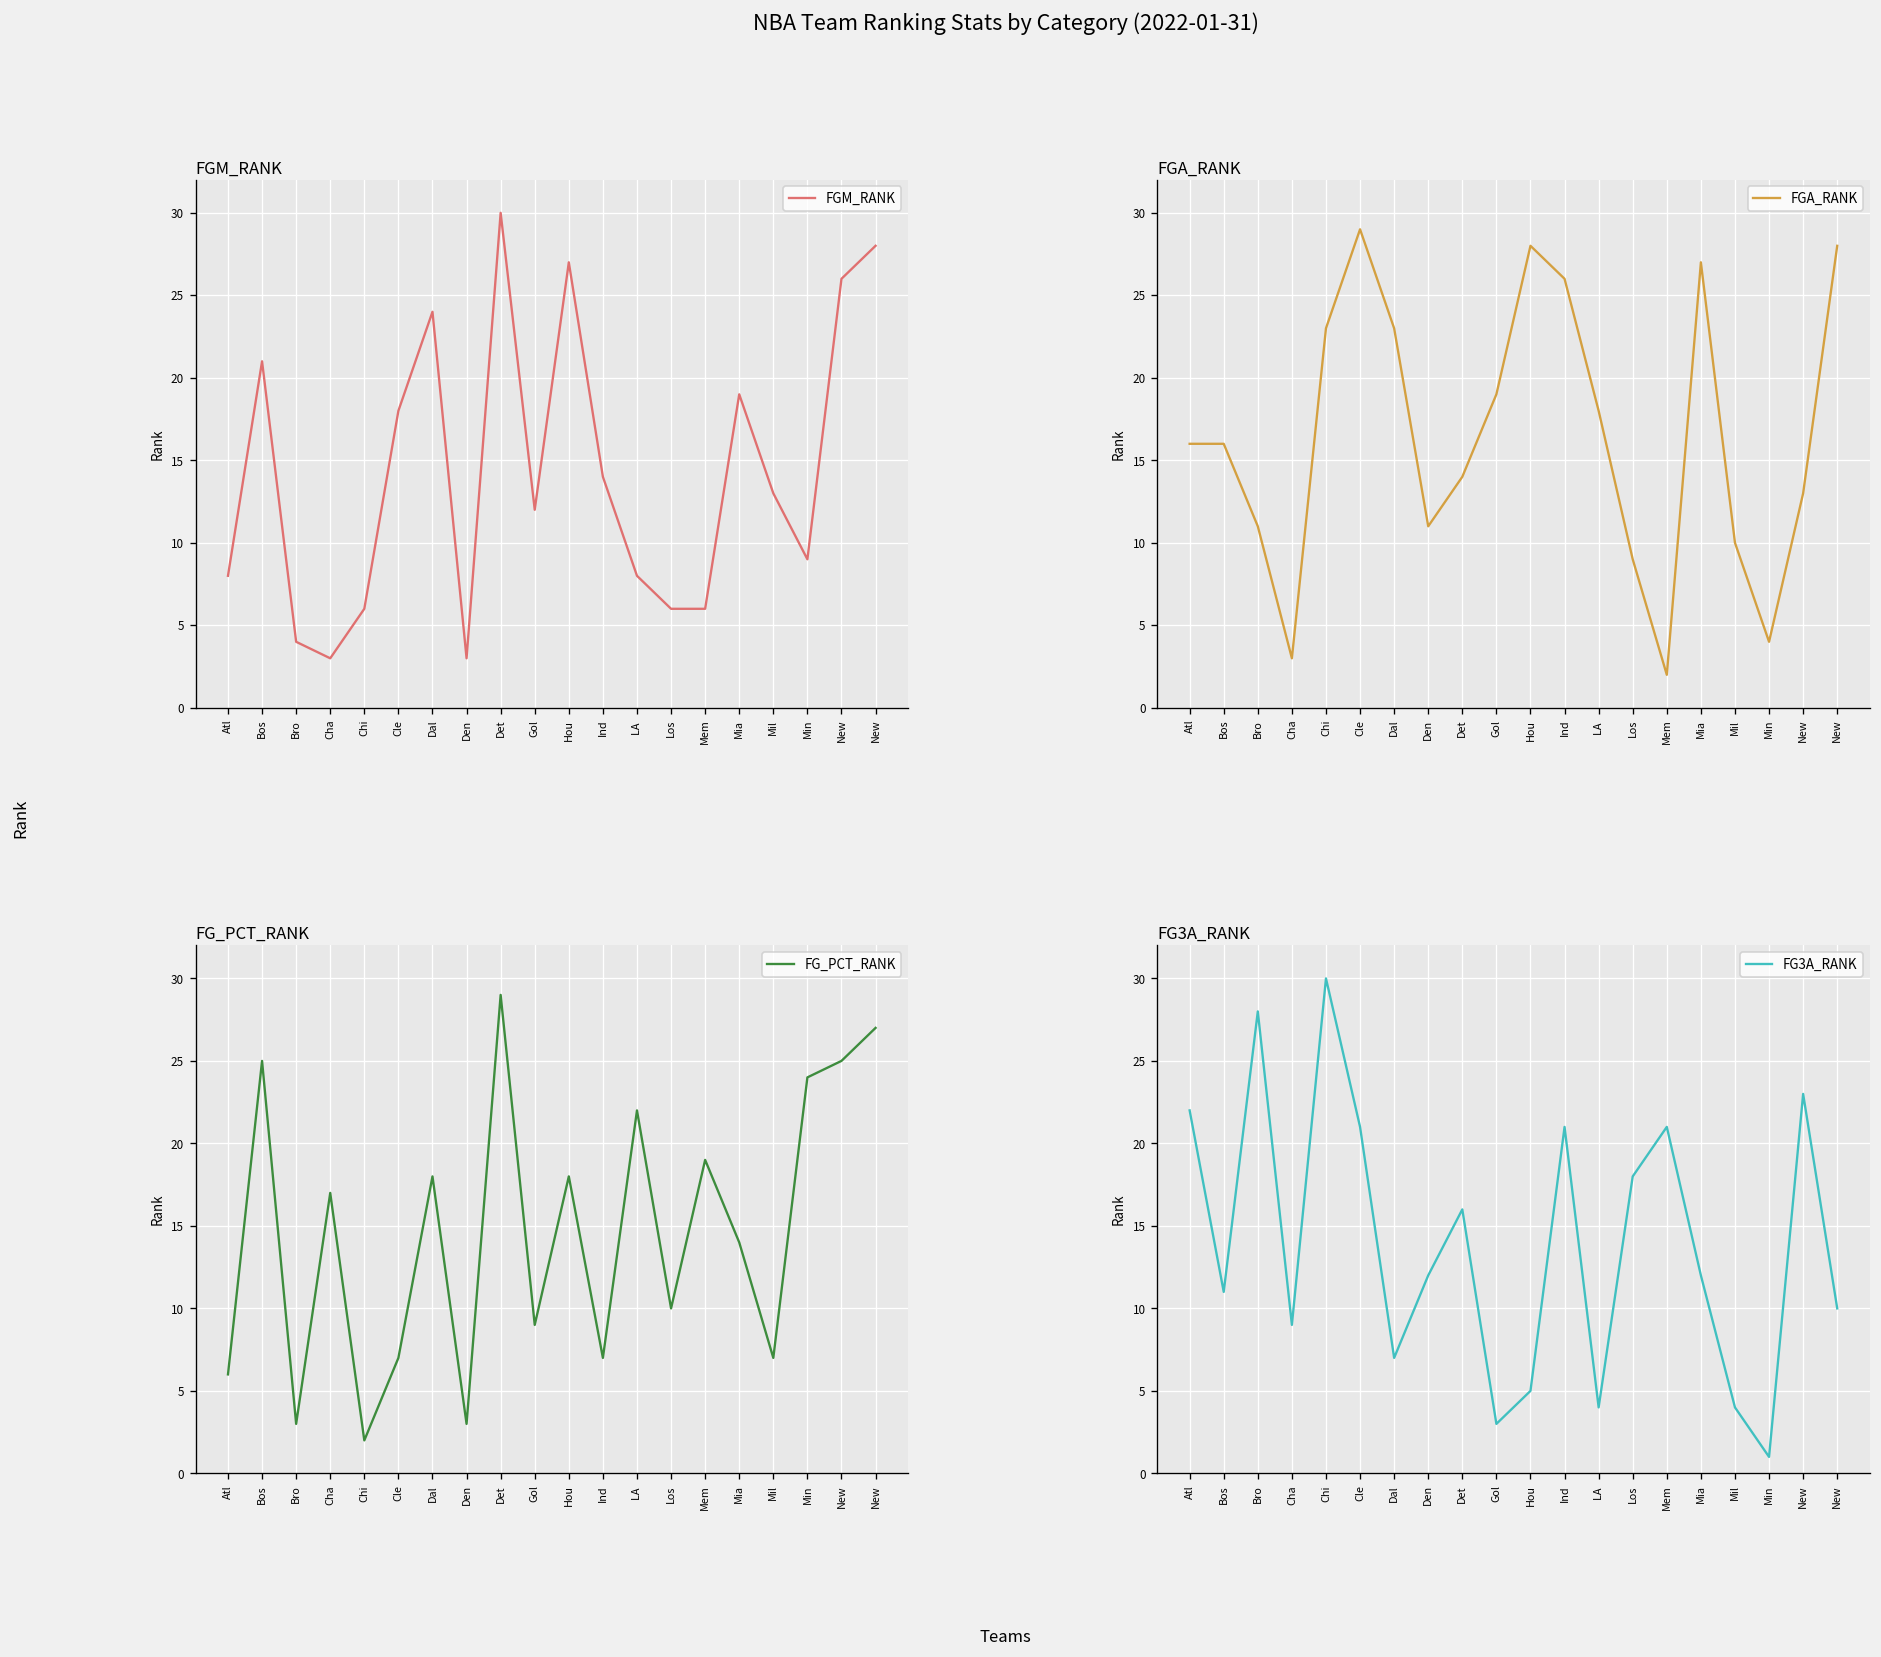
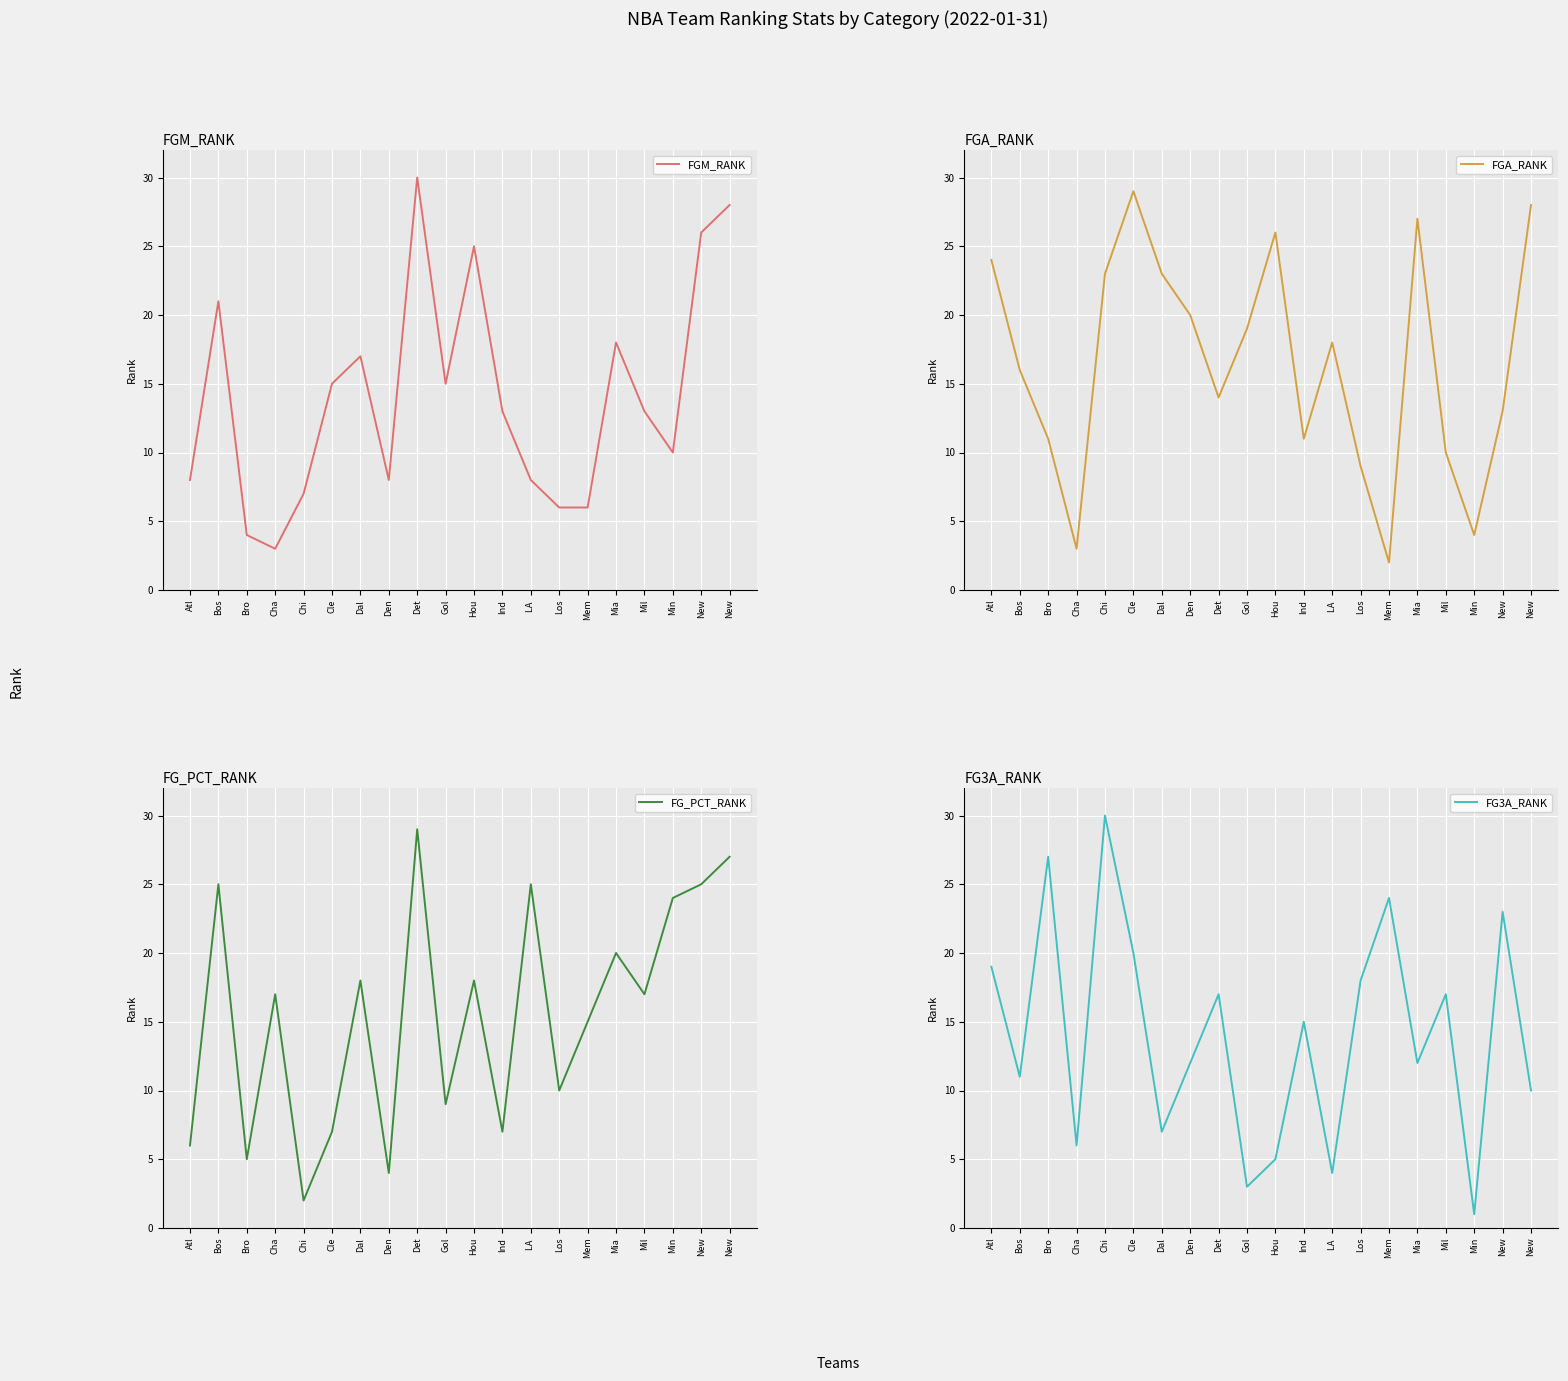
FGM_RANK, Chi: 6 -> 7
FGM_RANK, Cle: 18 -> 15
FGM_RANK, Dal: 24 -> 17
FGM_RANK, Den: 3 -> 8
FGM_RANK, Gol: 12 -> 15
FGM_RANK, Hou: 27 -> 25
FGM_RANK, Ind: 14 -> 13
FGM_RANK, Mia: 19 -> 18
FGM_RANK, Min: 9 -> 10
FGA_RANK, Atl: 16 -> 24
FGA_RANK, Den: 11 -> 20
FGA_RANK, Hou: 28 -> 26
FGA_RANK, Ind: 26 -> 11
FG_PCT_RANK, Bro: 3 -> 5
FG_PCT_RANK, Den: 3 -> 4
FG_PCT_RANK, LA: 22 -> 25
FG_PCT_RANK, Mem: 19 -> 15
FG_PCT_RANK, Mia: 14 -> 20
FG_PCT_RANK, Mil: 7 -> 17
FG3A_RANK, Atl: 22 -> 19
FG3A_RANK, Bro: 28 -> 27
FG3A_RANK, Cha: 9 -> 6
FG3A_RANK, Cle: 21 -> 20
FG3A_RANK, Det: 16 -> 17
FG3A_RANK, Ind: 21 -> 15
FG3A_RANK, Mem: 21 -> 24
FG3A_RANK, Mil: 4 -> 17
